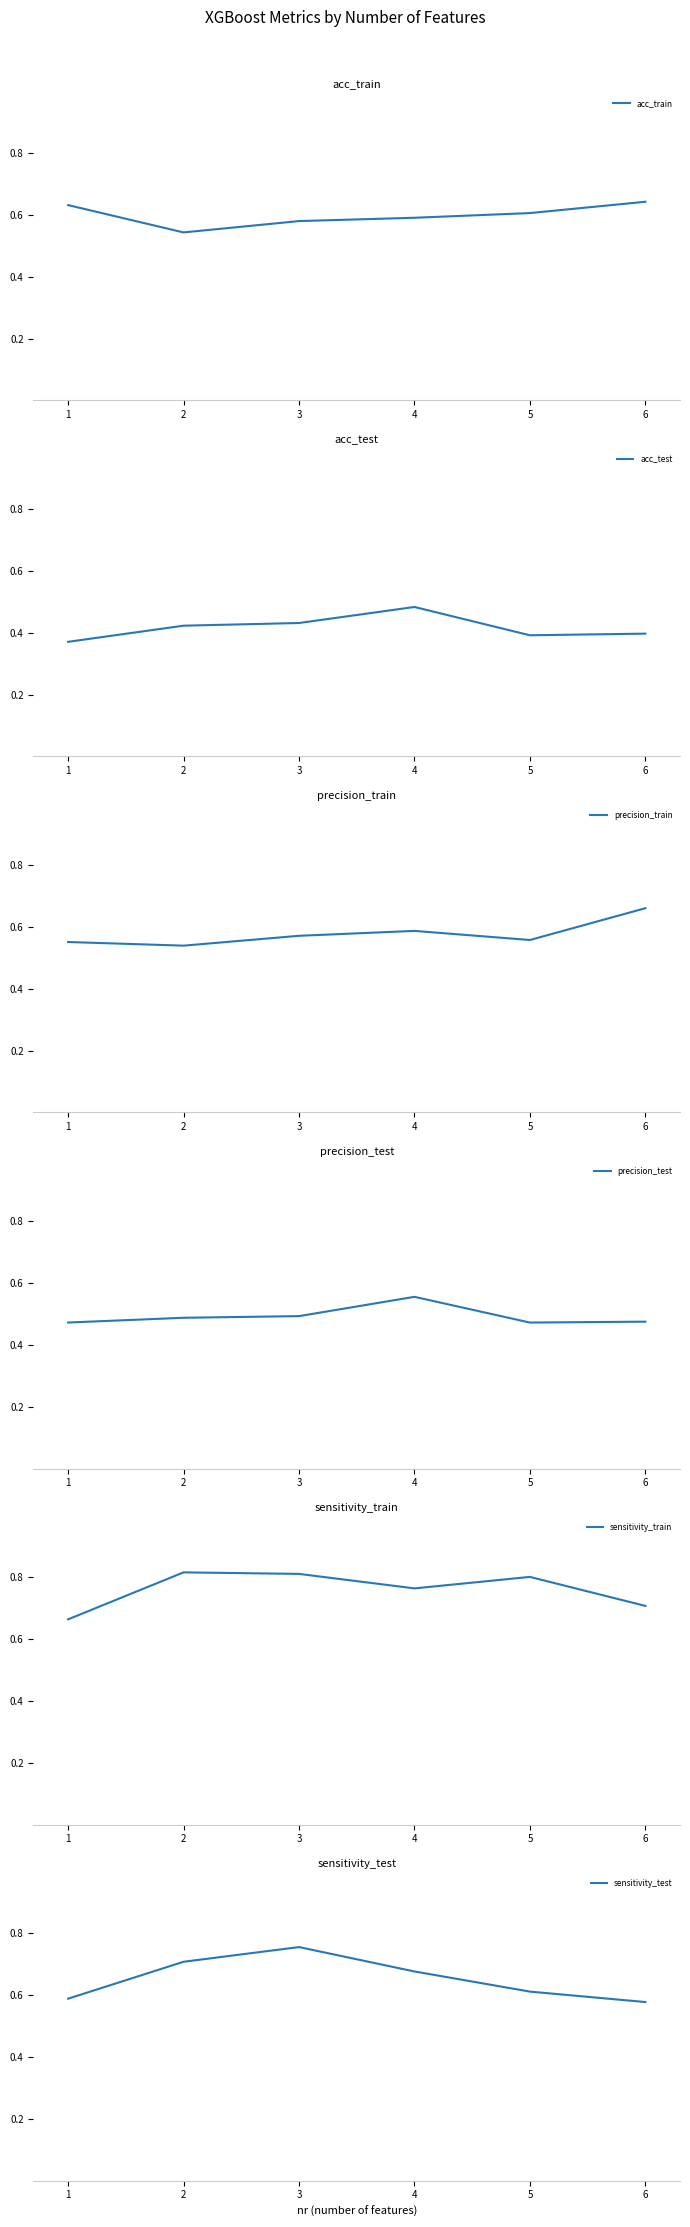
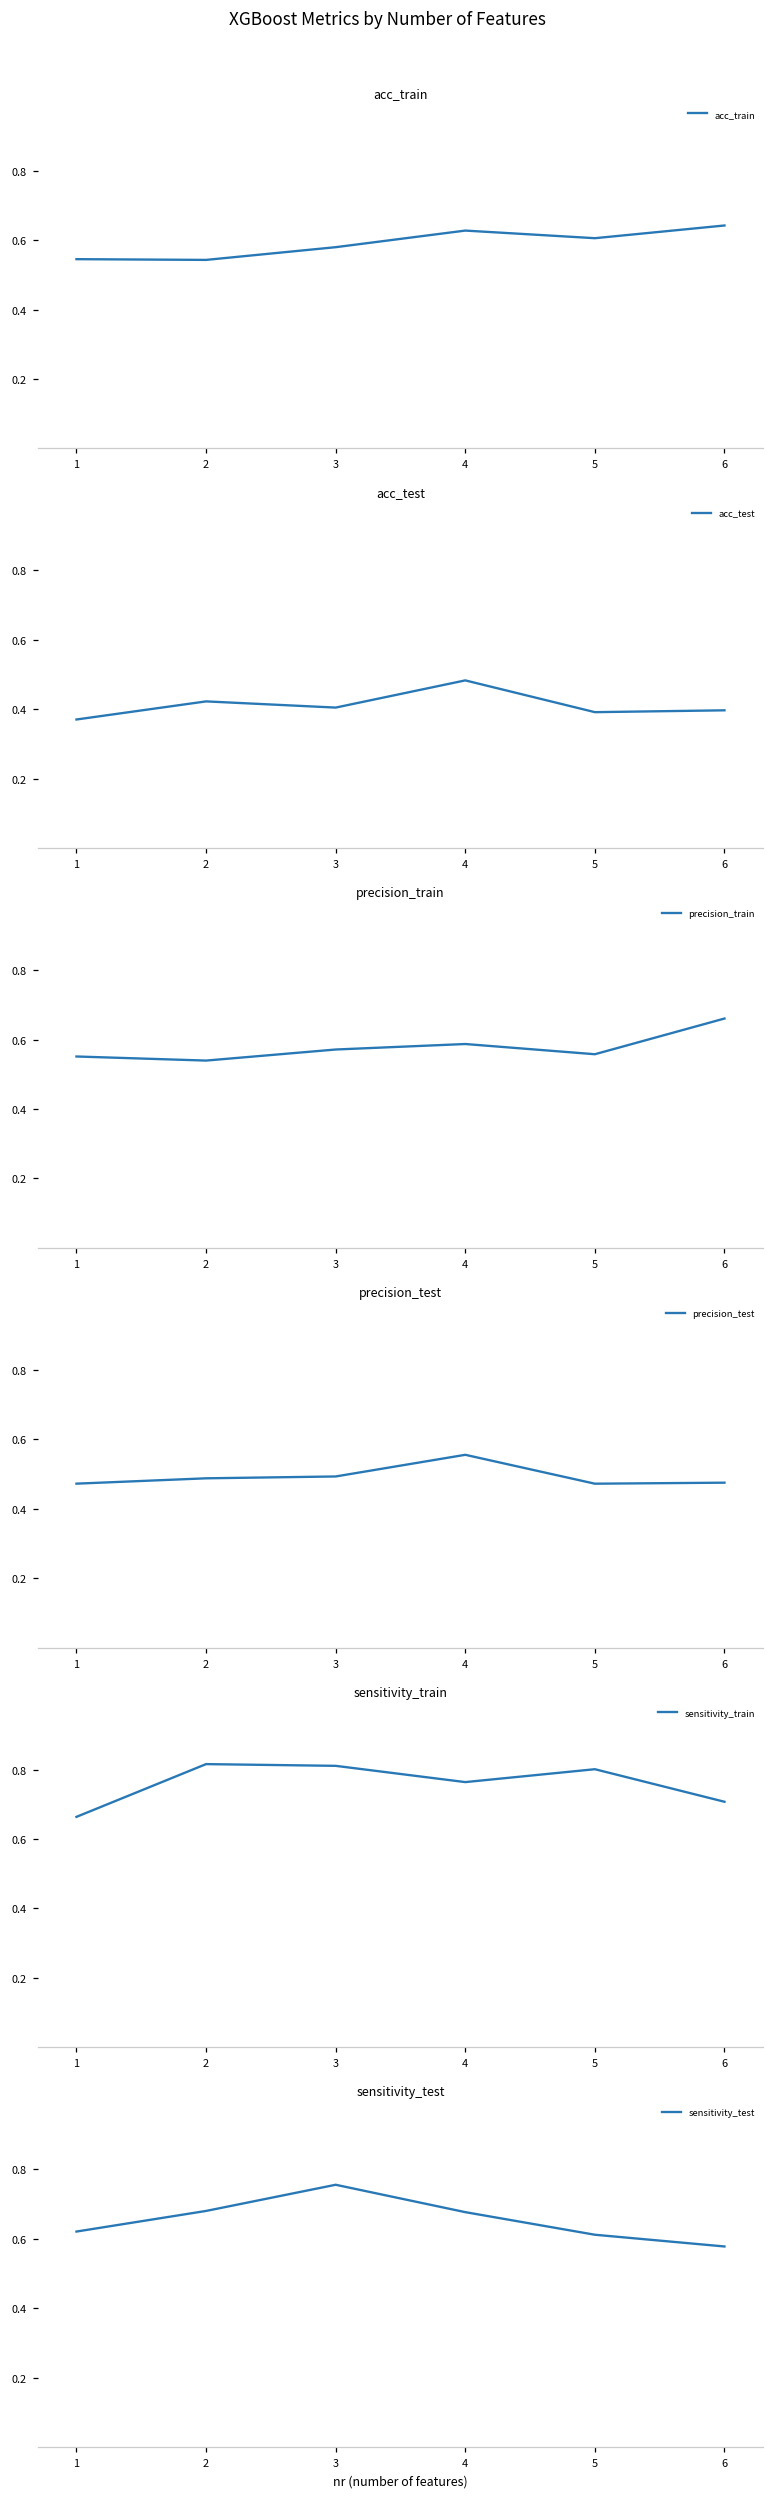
acc_train, 1: 0.63 -> 0.55
acc_train, 4: 0.59 -> 0.63
acc_test, 3: 0.43 -> 0.40
sensitivity_test, 1: 0.59 -> 0.62
sensitivity_test, 2: 0.71 -> 0.68
